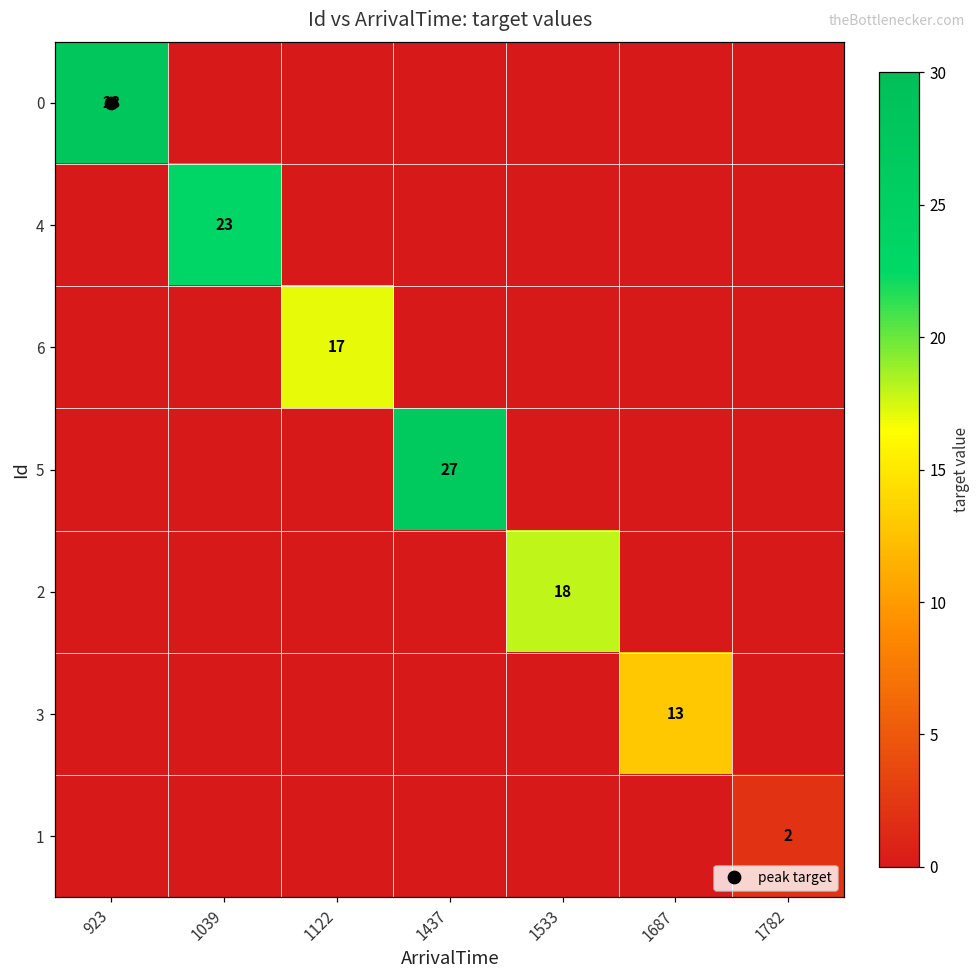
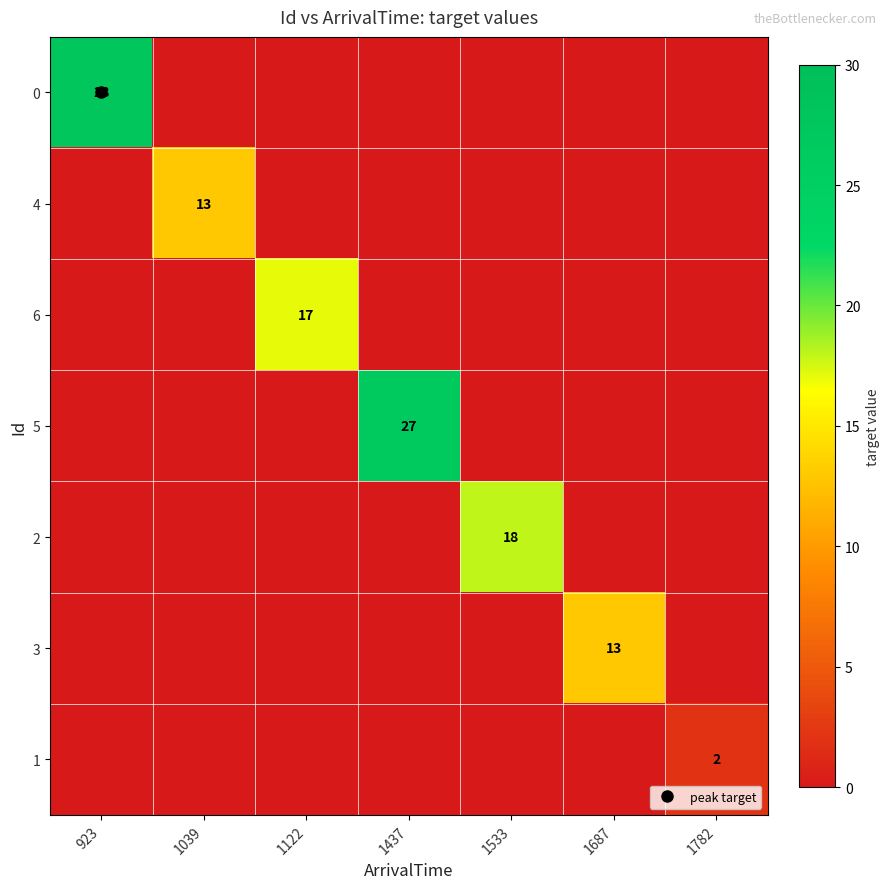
4, 1039: 23 -> 13
